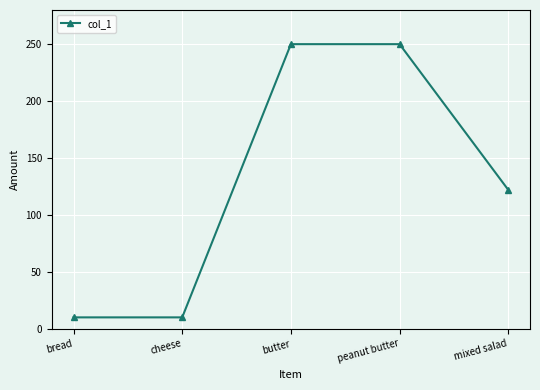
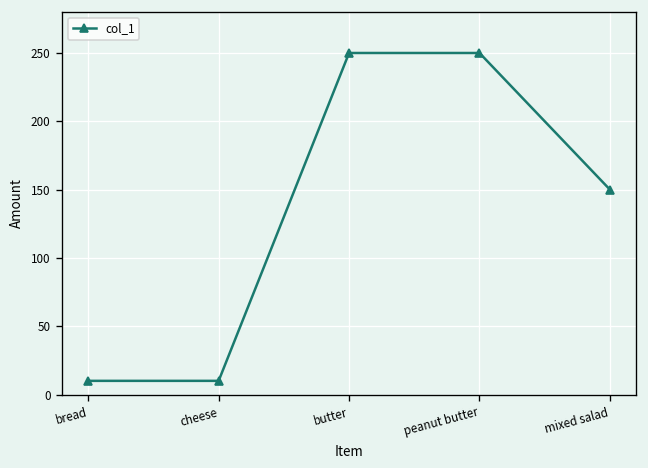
mixed salad: 122 -> 150
